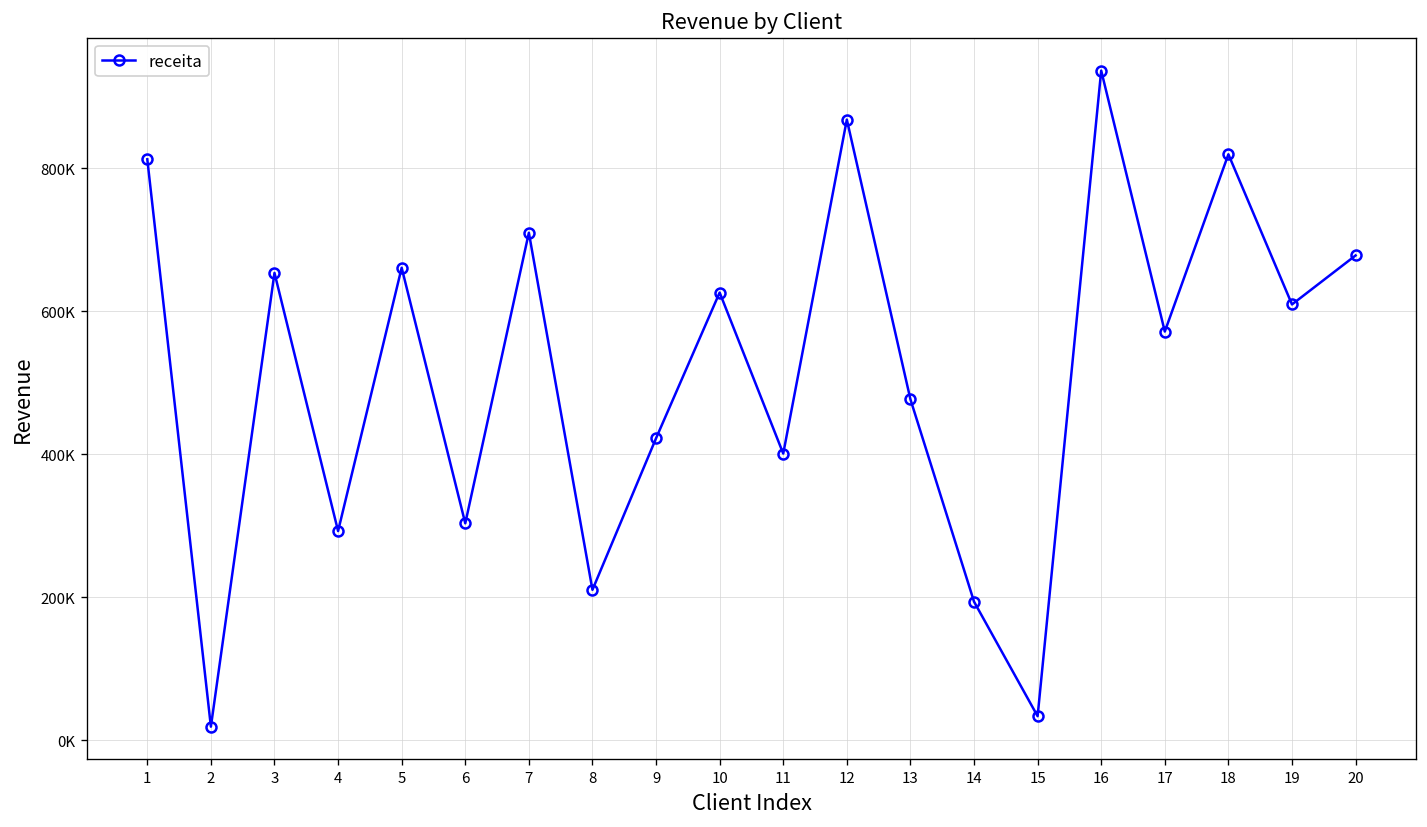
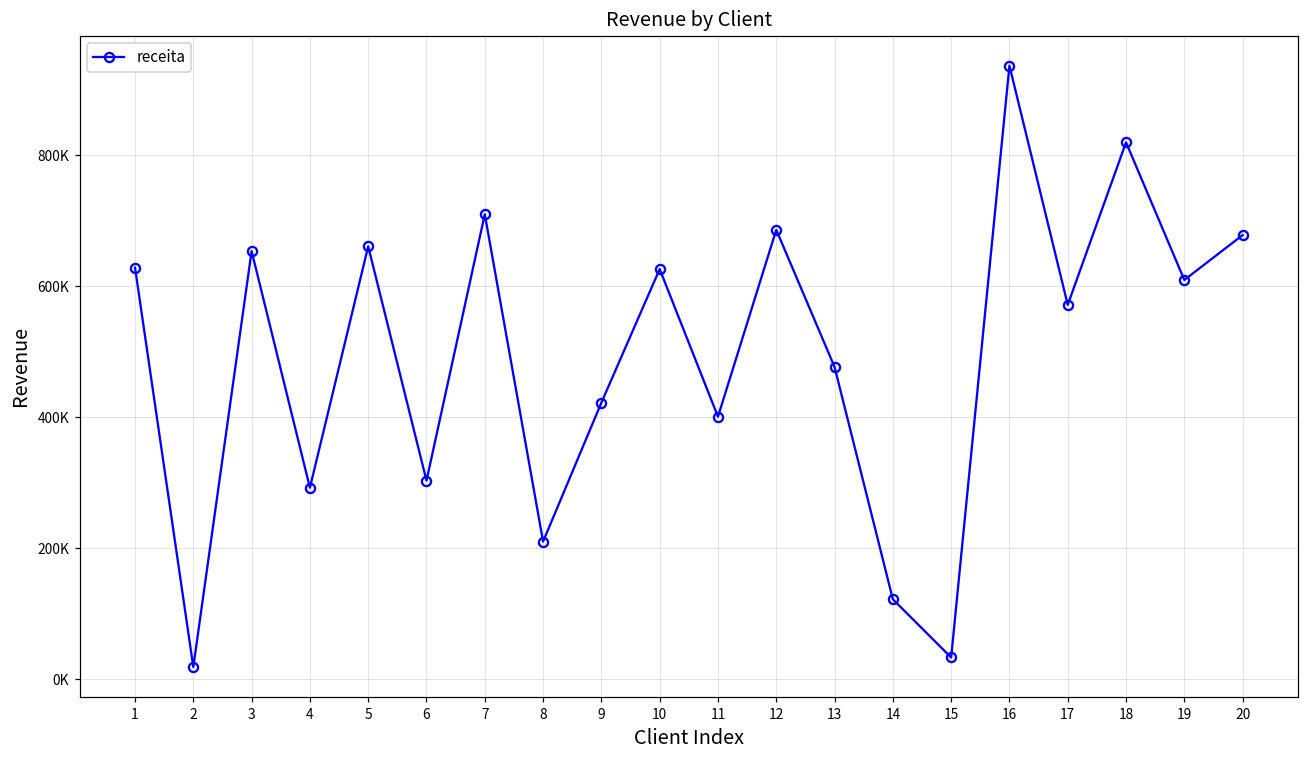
1: 810000 -> 630000
12: 870000 -> 690000
14: 190000 -> 120000
